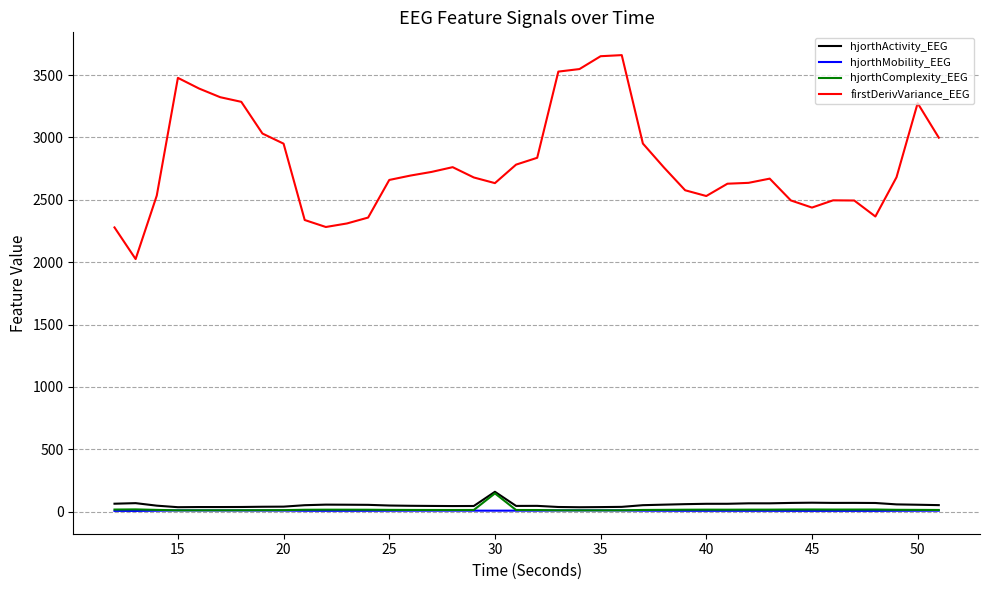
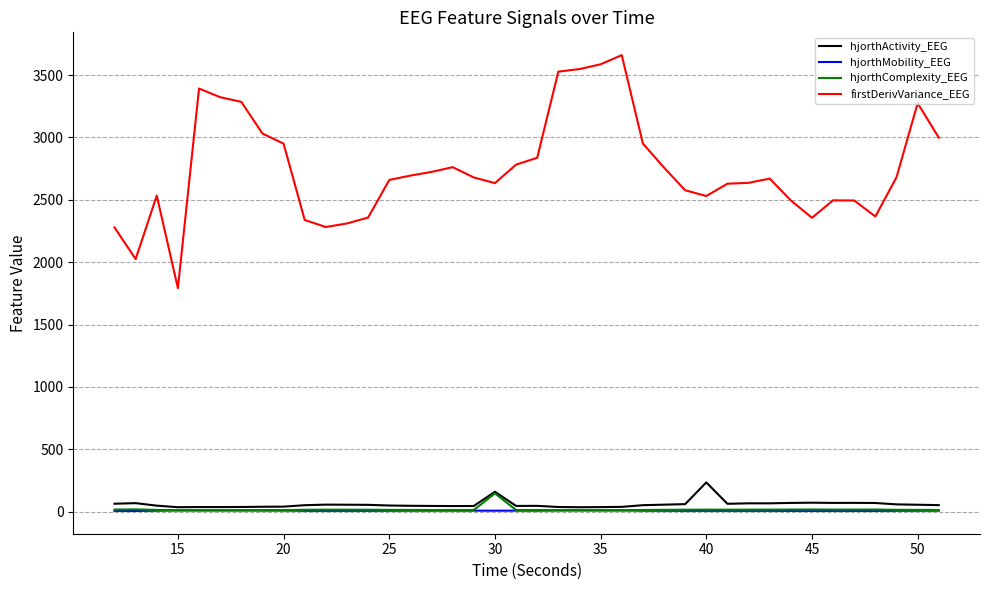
firstDerivVariance_EEG, 15: 3480 -> 1790
firstDerivVariance_EEG, 35: 3650 -> 3590
hjorthActivity_EEG, 40: 60 -> 230
firstDerivVariance_EEG, 45: 2440 -> 2360
